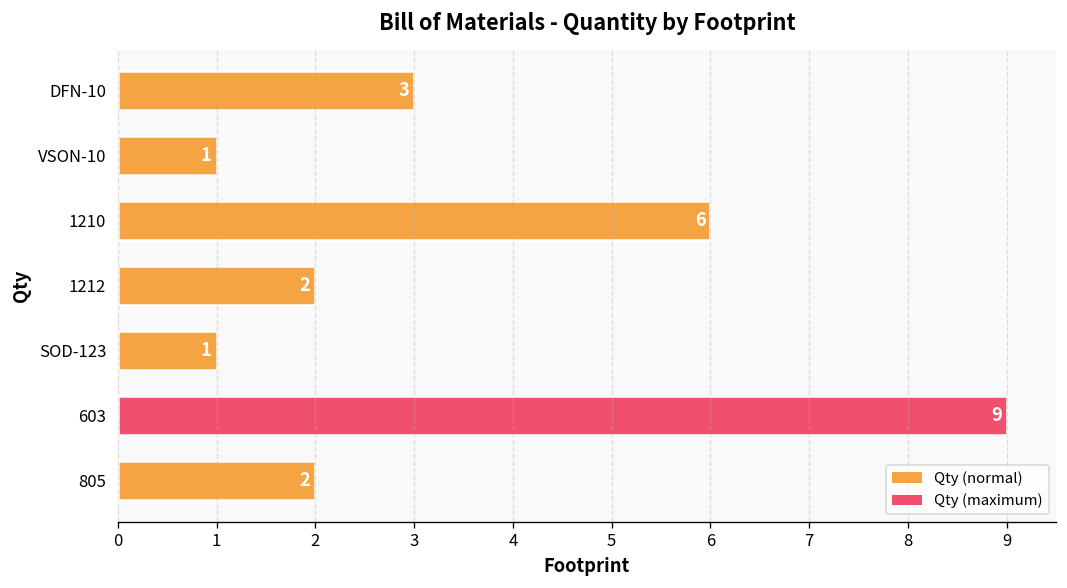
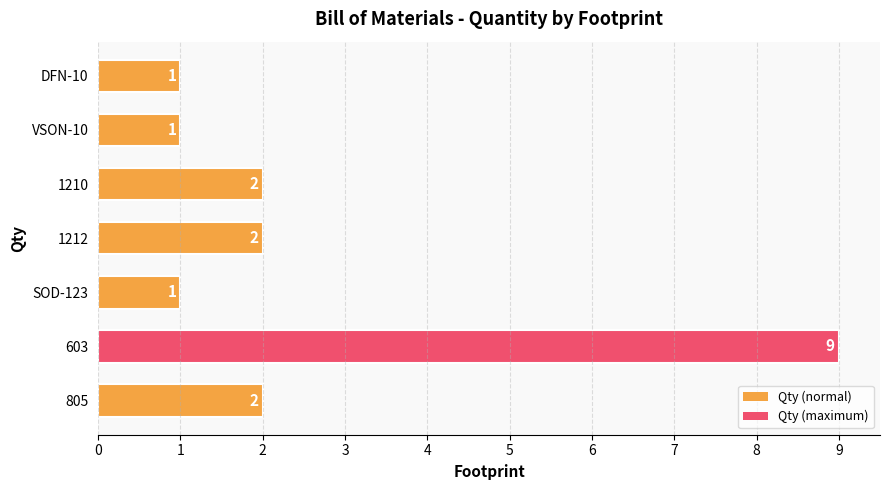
DFN-10: 3 -> 1
1210: 6 -> 2
